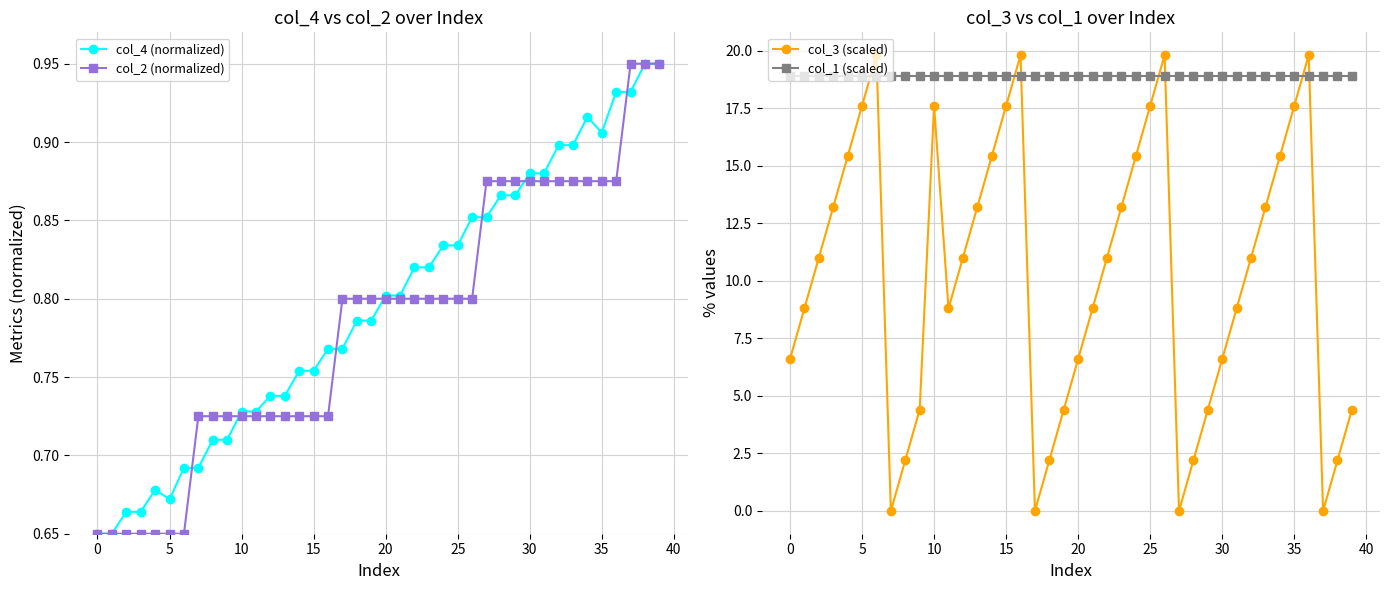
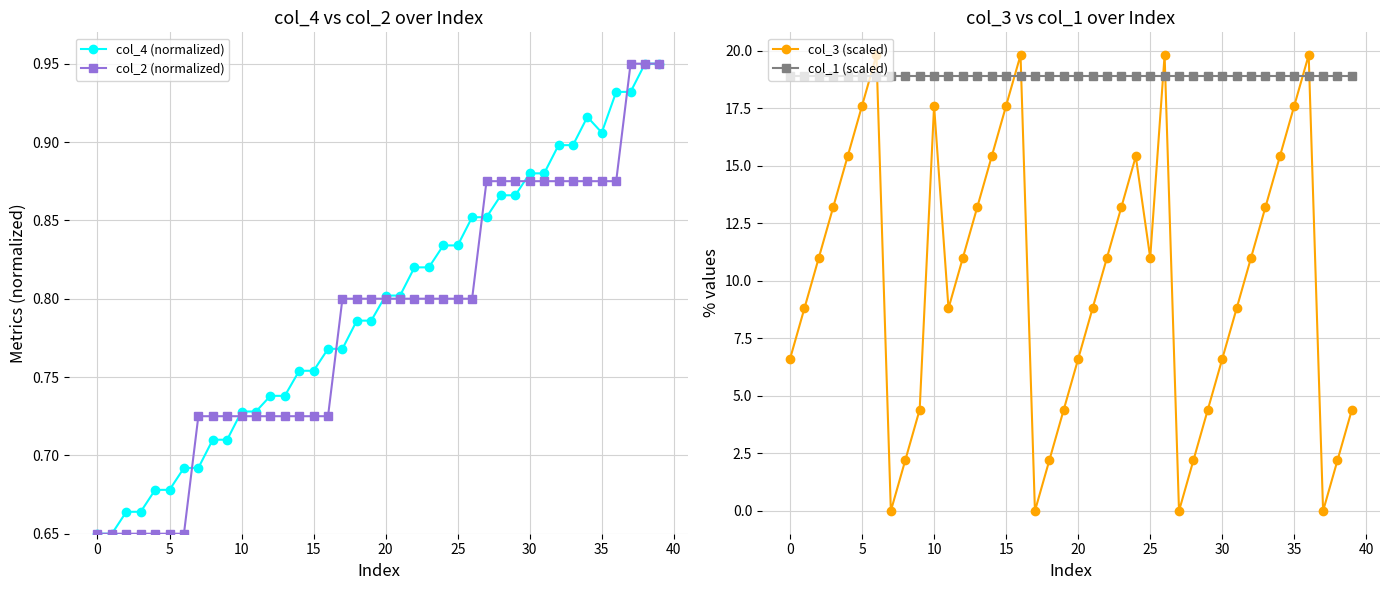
col_4 vs col_2 over Index, col_4 (normalized), 5: 0.672 -> 0.678
col_3 vs col_1 over Index, col_3 (scaled), 25: 17.6 -> 11.0
